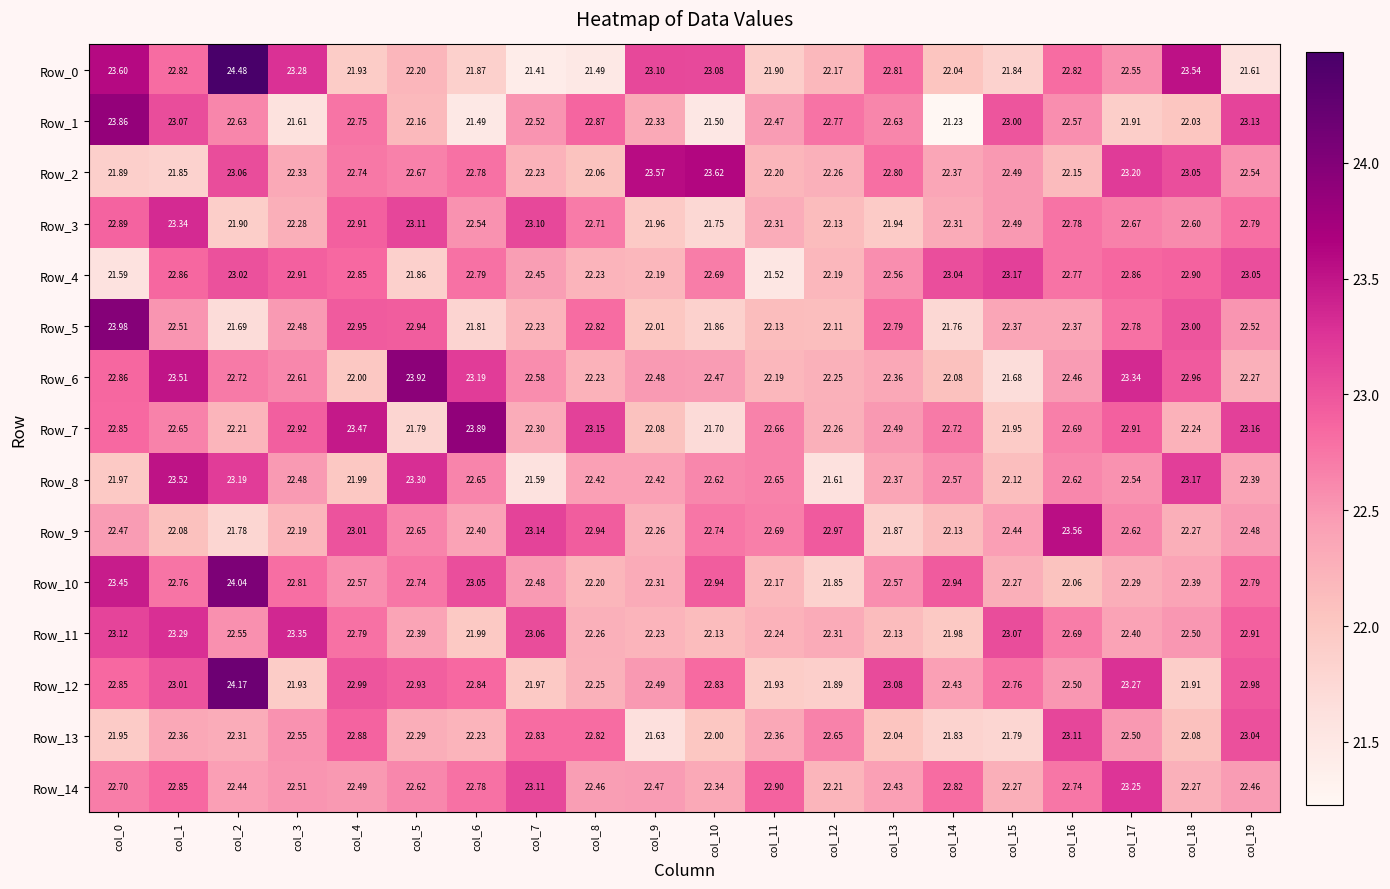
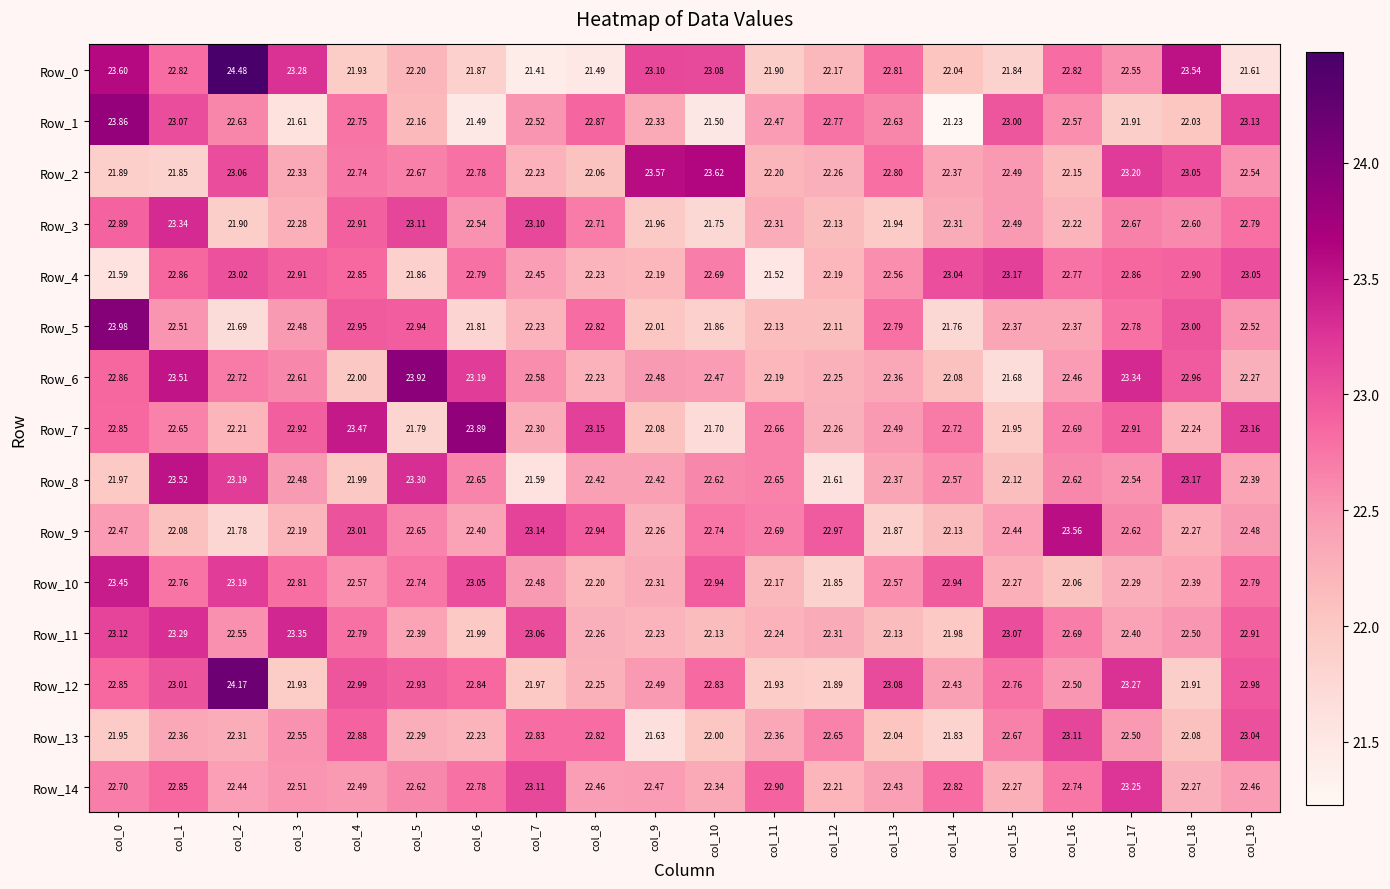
Row_3, col_16: 22.78 -> 22.22
Row_10, col_2: 24.04 -> 23.19
Row_13, col_15: 21.79 -> 22.67
